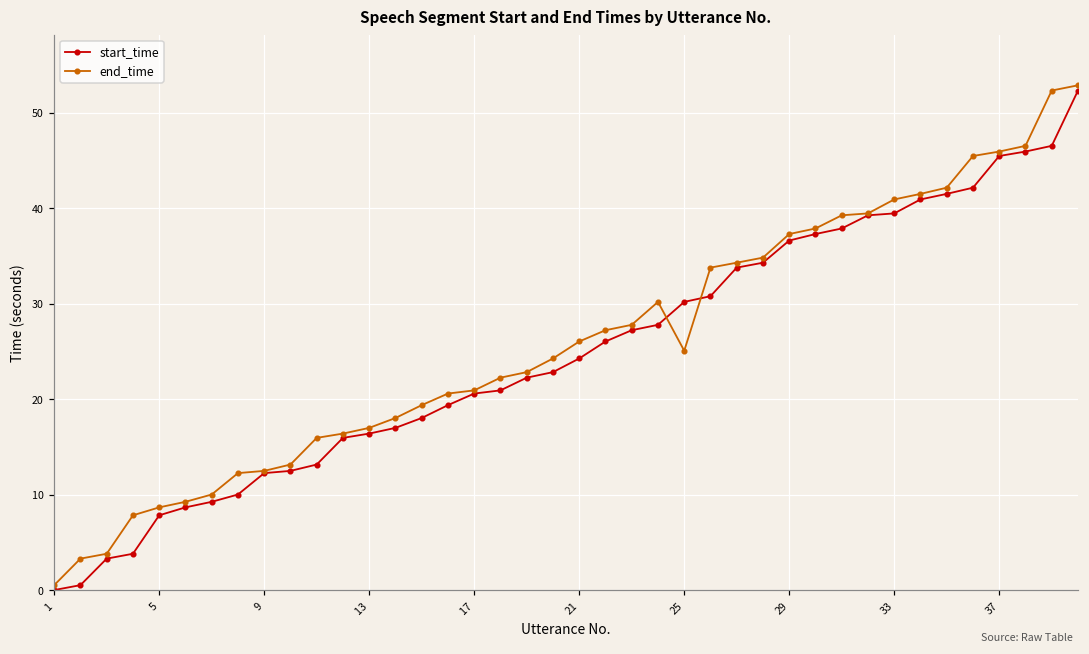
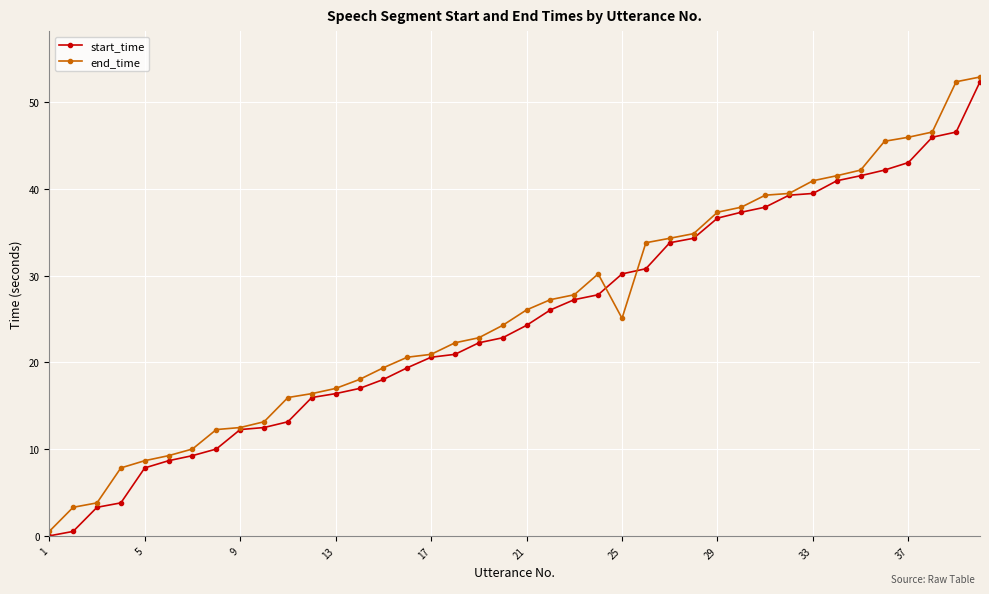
start_time, 37: 45 -> 43
